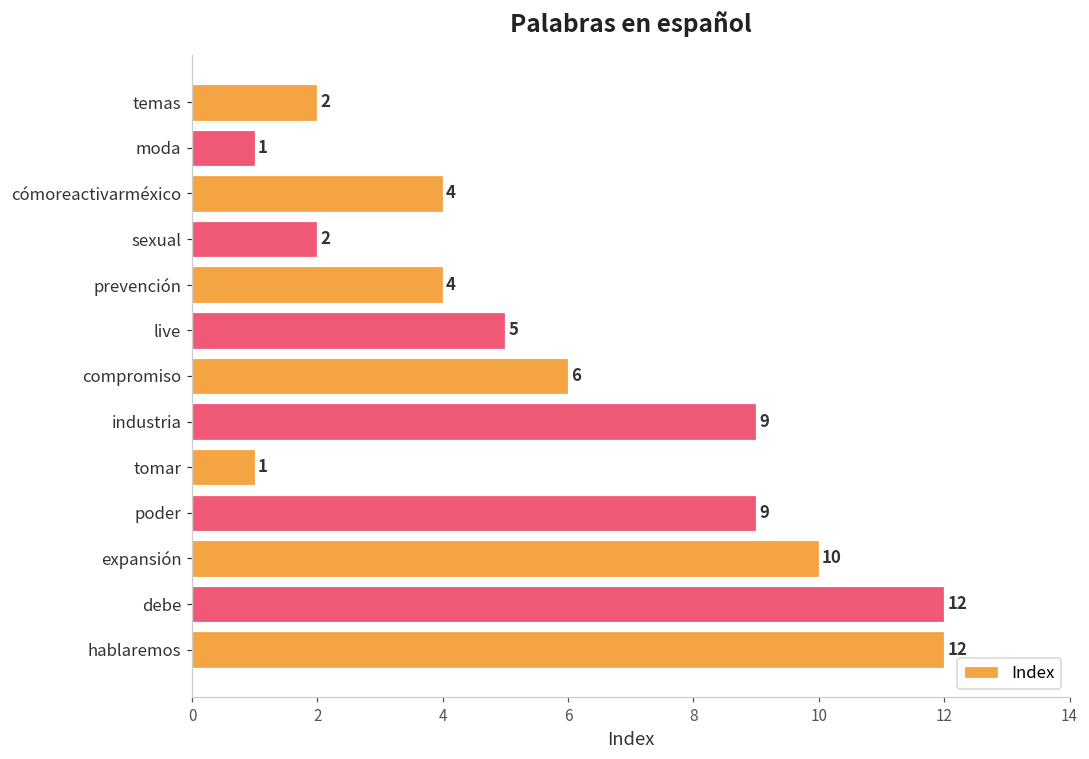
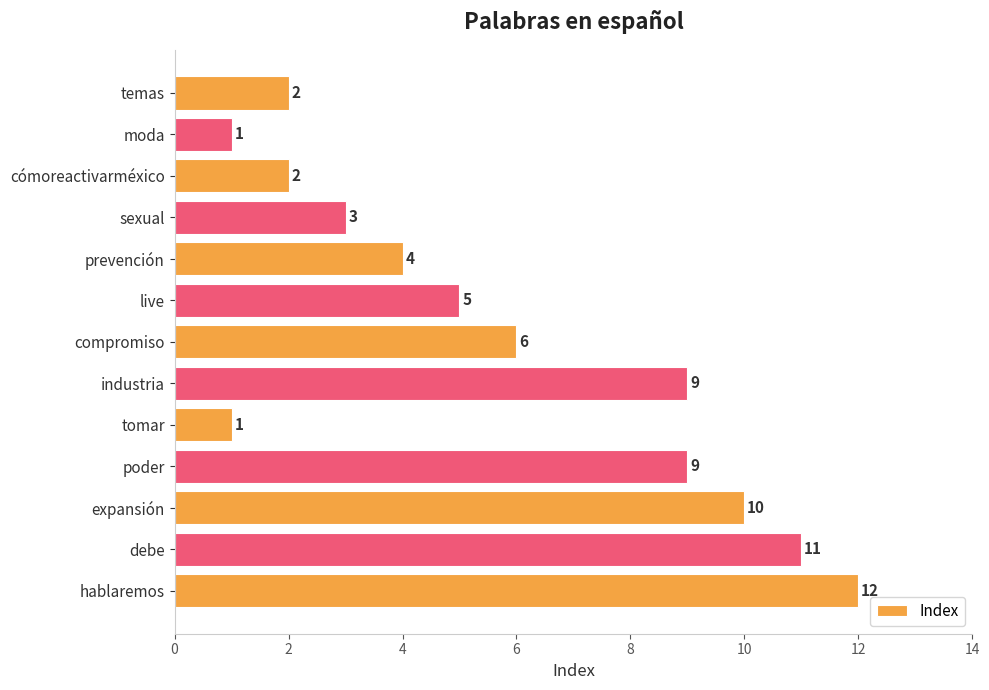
cómoreactivarméxico: 4 -> 2
sexual: 2 -> 3
debe: 12 -> 11
